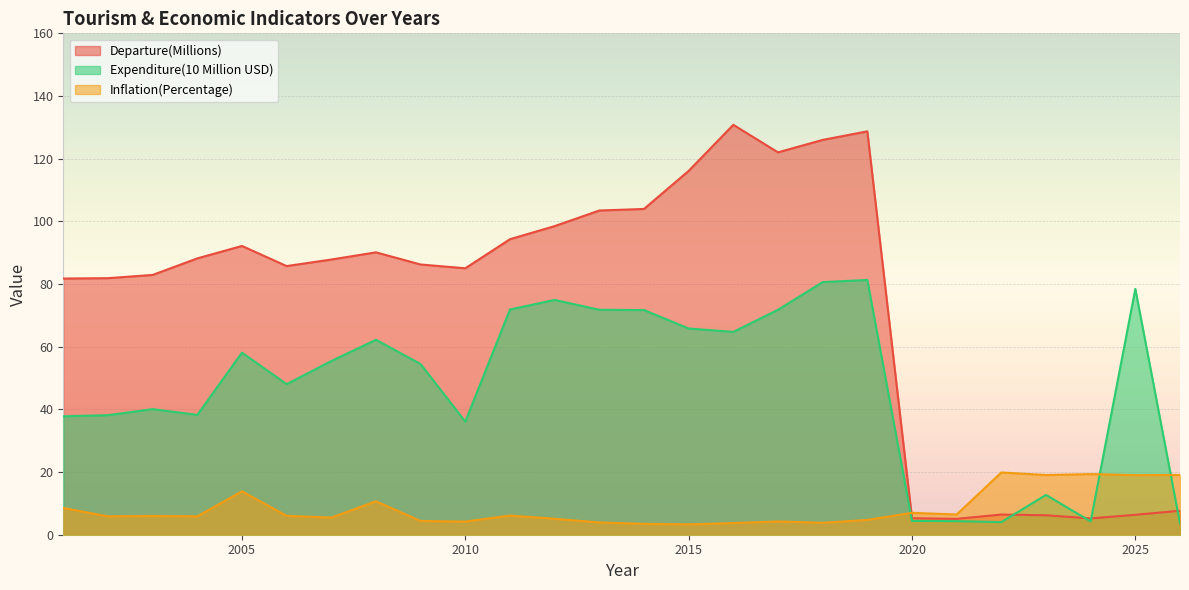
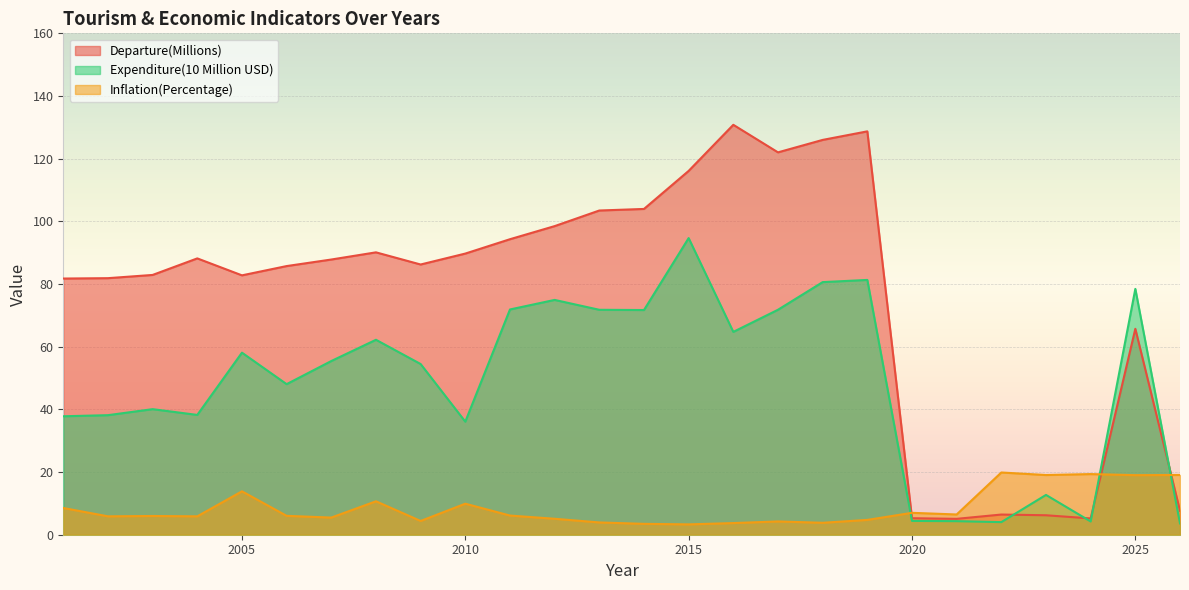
Departure(Millions), 2005: 92 -> 83
Departure(Millions), 2010: 85 -> 90
Inflation(Percentage), 2010: 4 -> 10
Expenditure(10 Million USD), 2015: 66 -> 95
Departure(Millions), 2025: 6 -> 66
